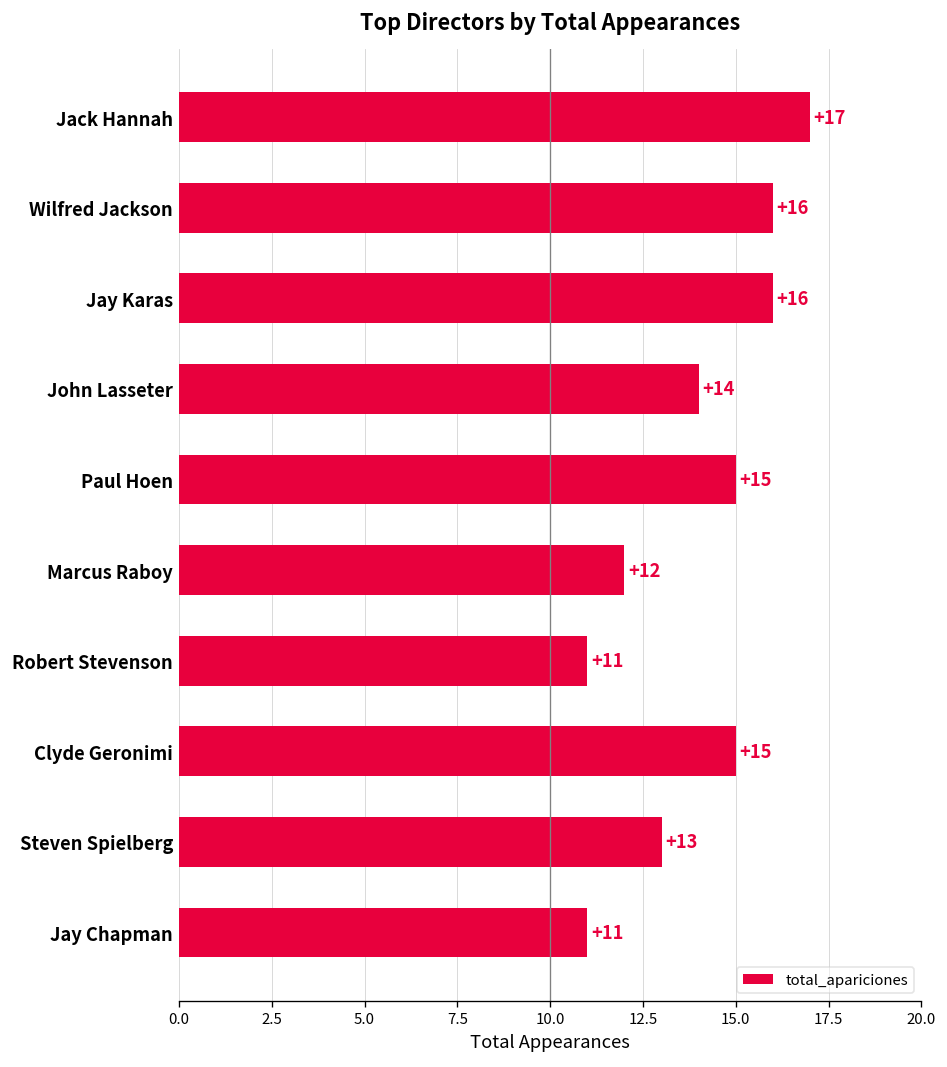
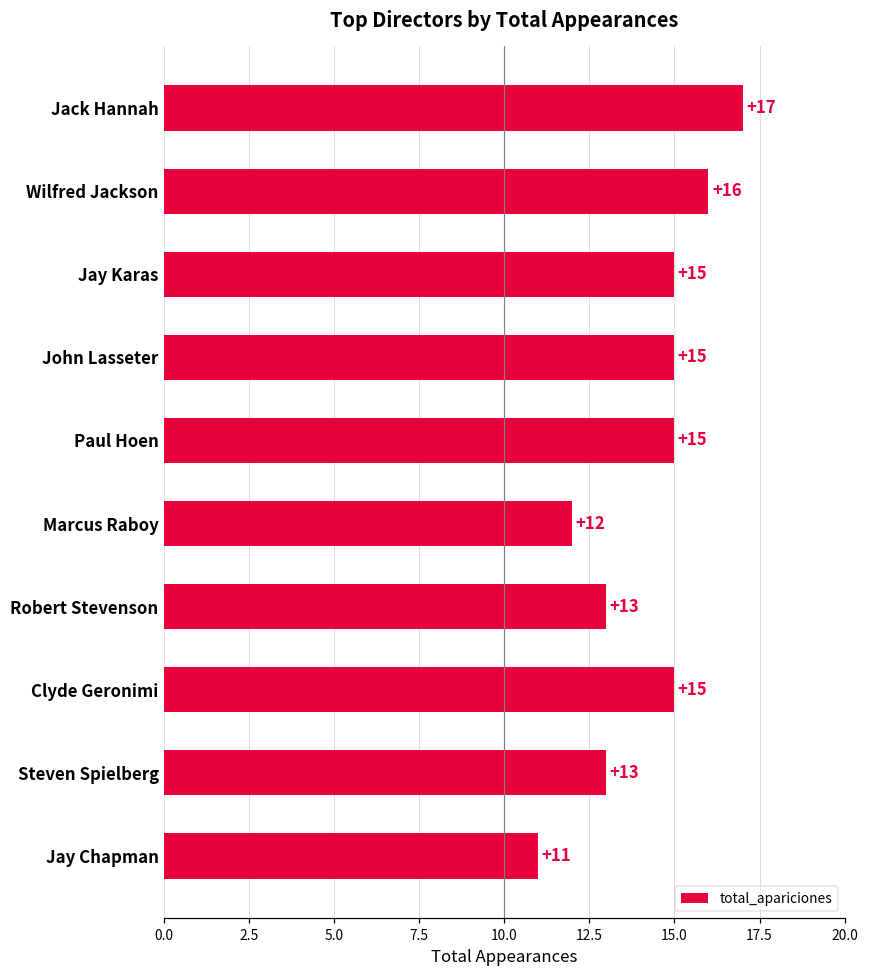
Jay Karas: +16 -> +15
John Lasseter: +14 -> +15
Robert Stevenson: +11 -> +13
